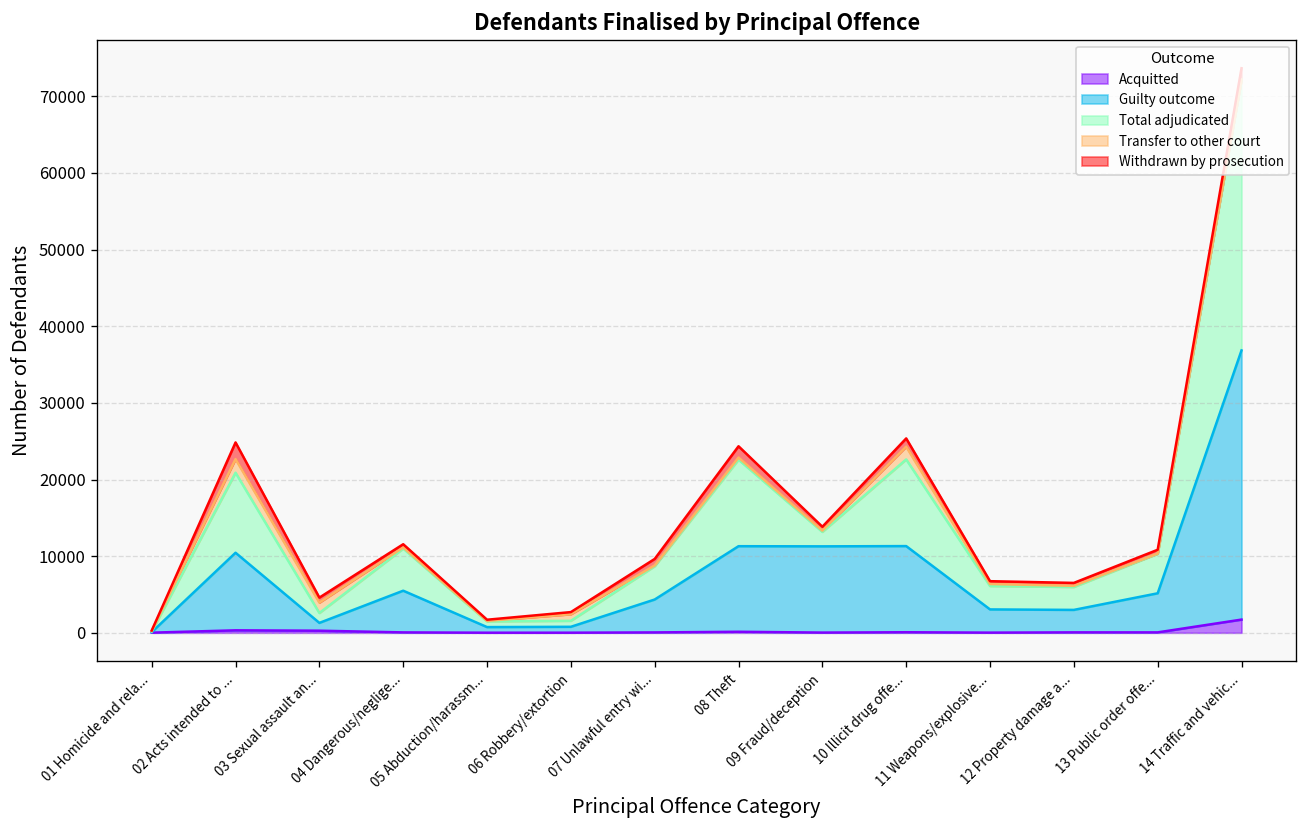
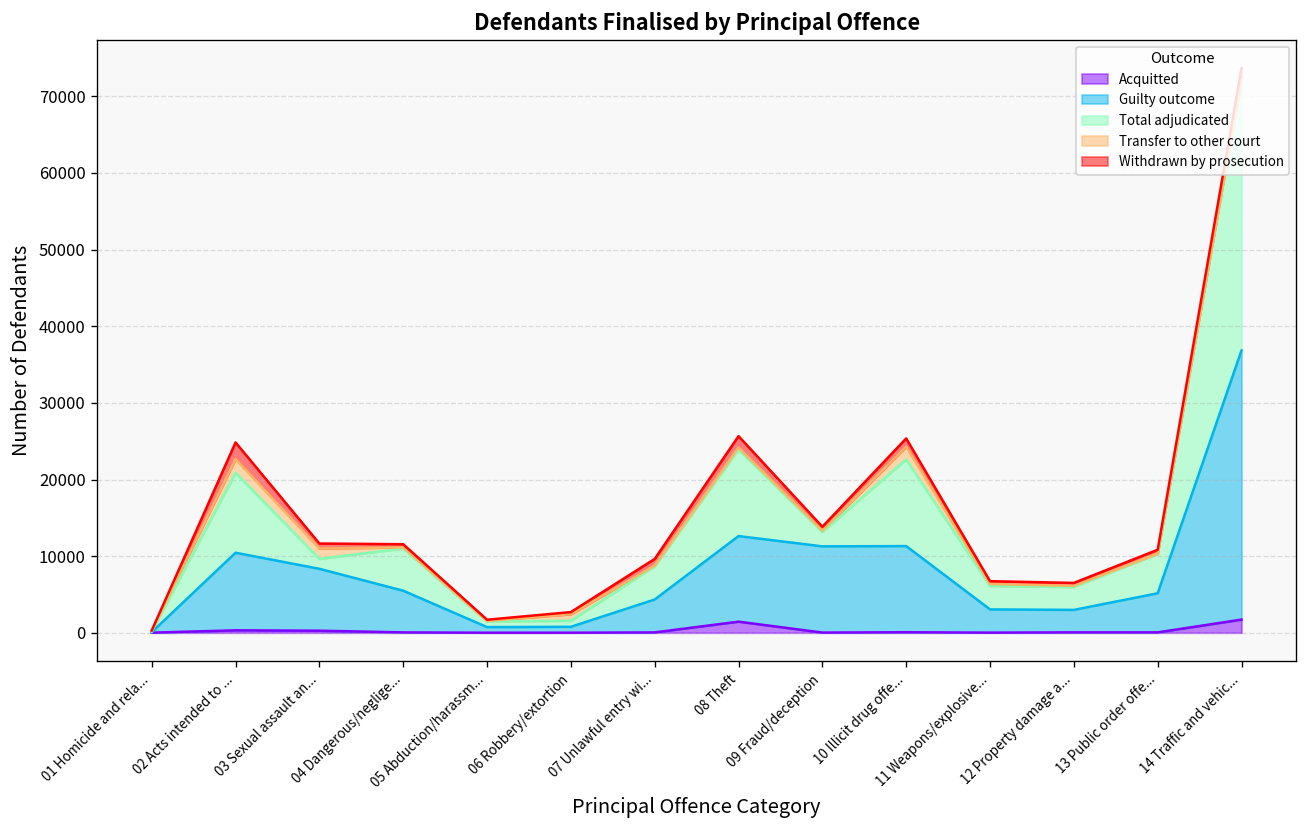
Guilty outcome, 03 Sexual assault an...: 1000 -> 8000
Acquitted, 08 Theft: 0 -> 1000
